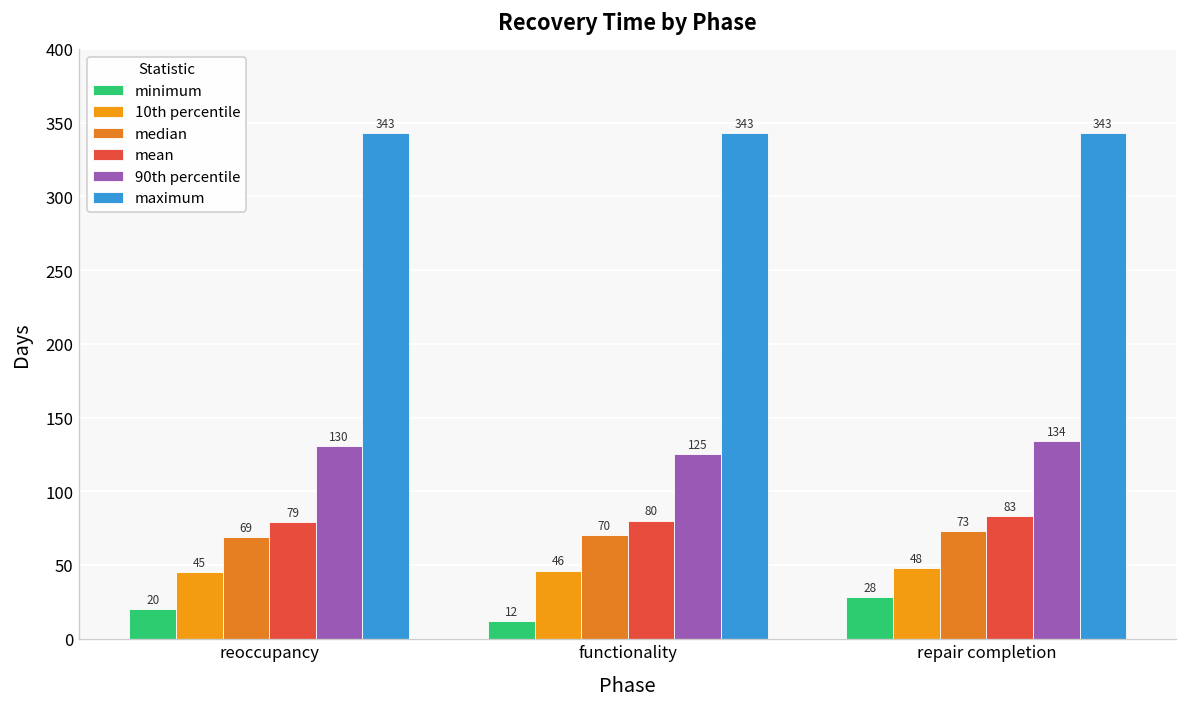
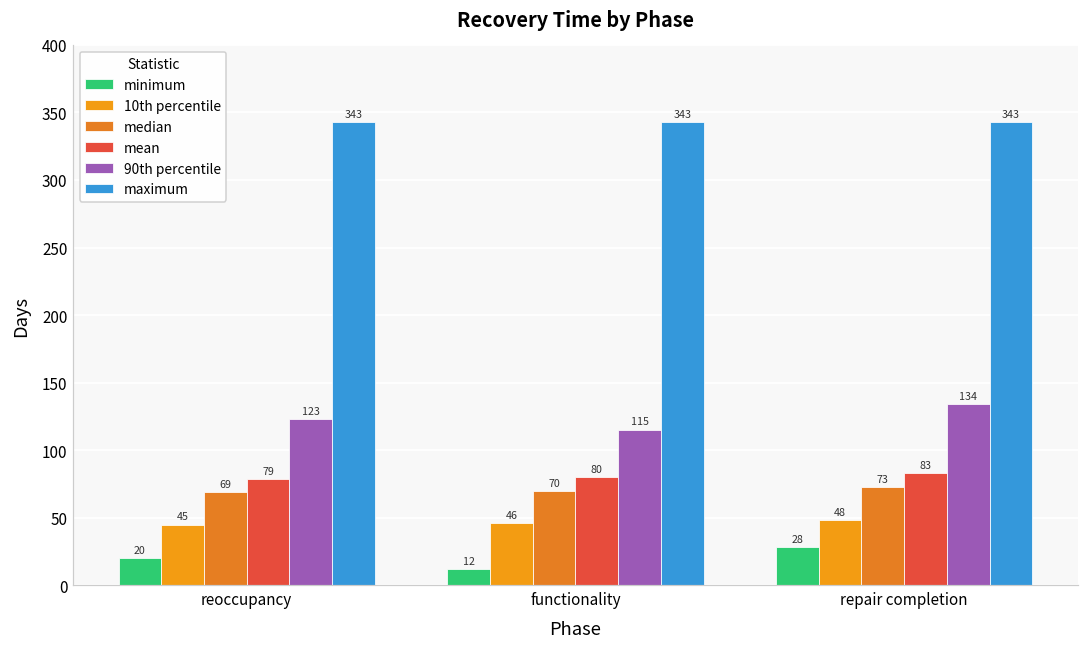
90th percentile, reoccupancy: 130 -> 123
90th percentile, functionality: 125 -> 115
